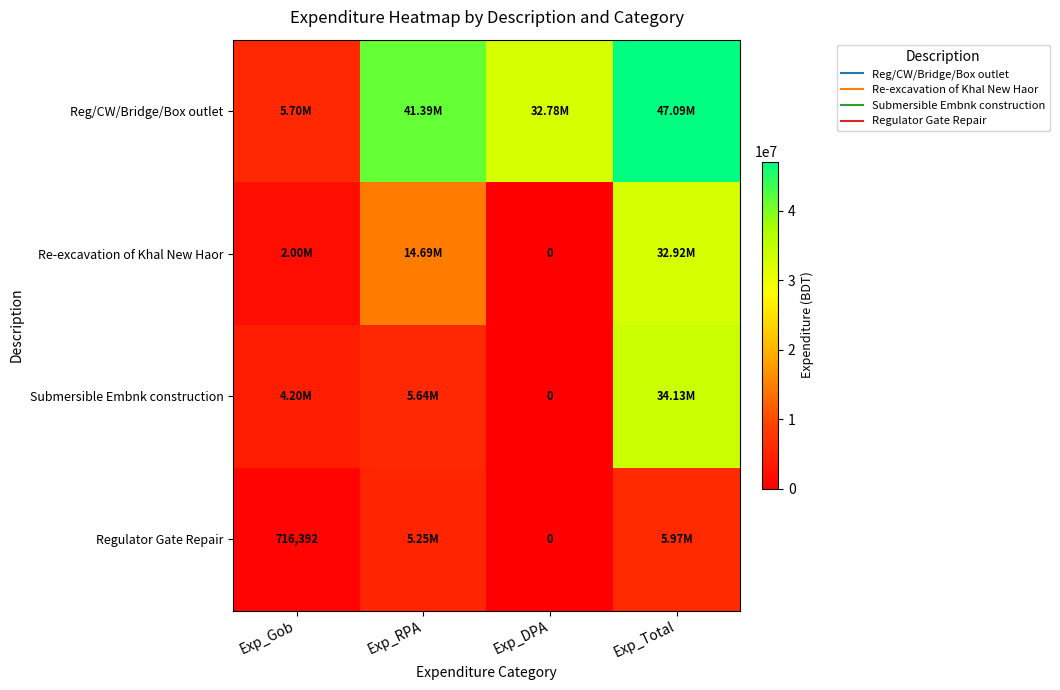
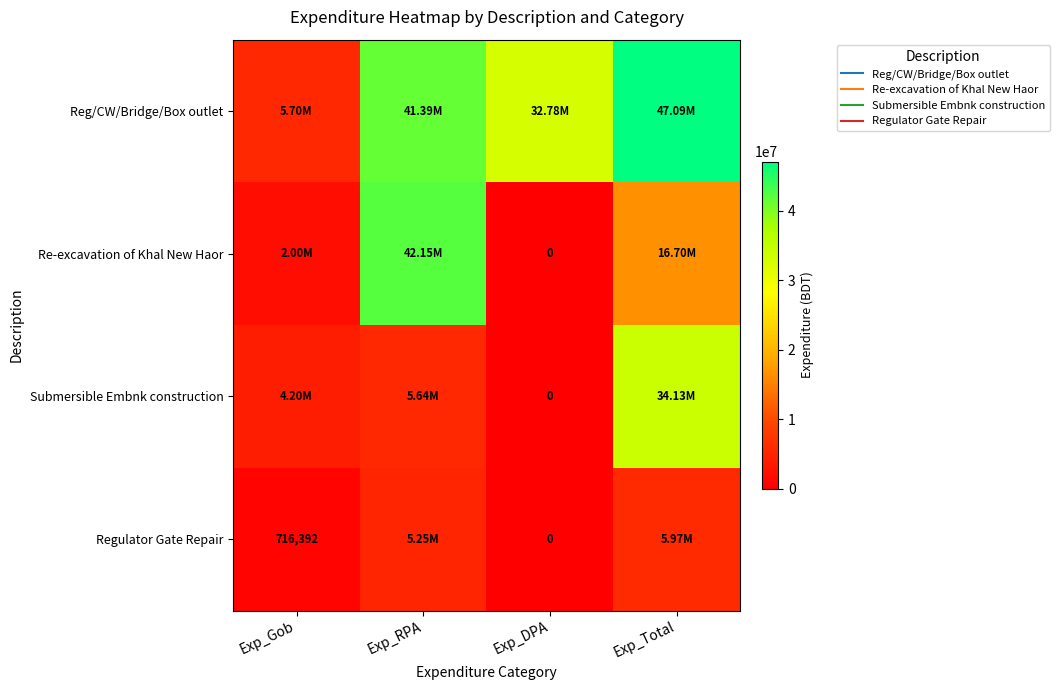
Re-excavation of Khal New Haor, Exp_RPA: 14.69M -> 42.15M
Re-excavation of Khal New Haor, Exp_Total: 32.92M -> 16.70M
